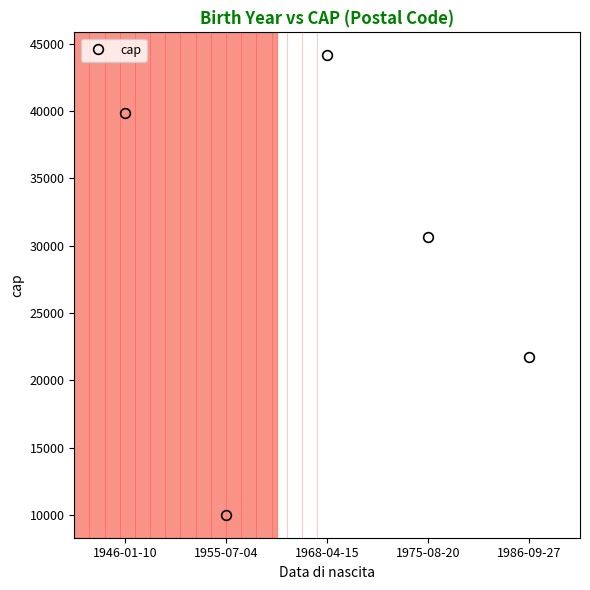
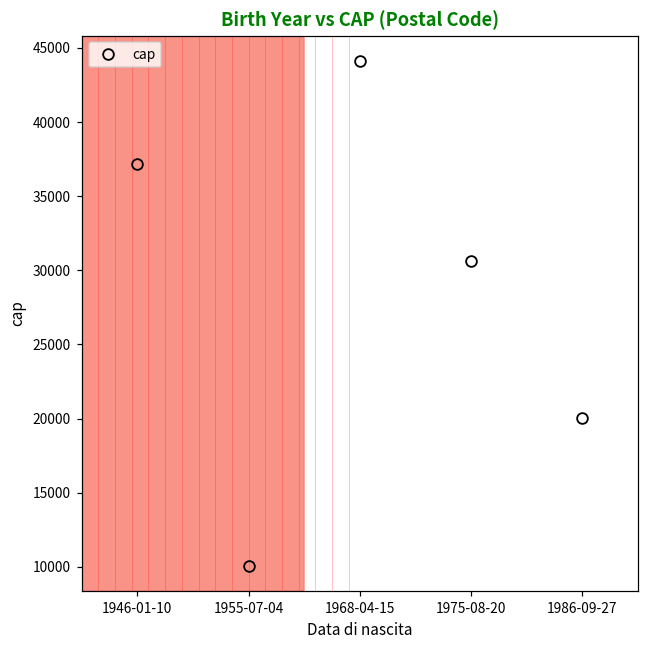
1946-01-10: 39800 -> 37100
1986-09-27: 21800 -> 20100
